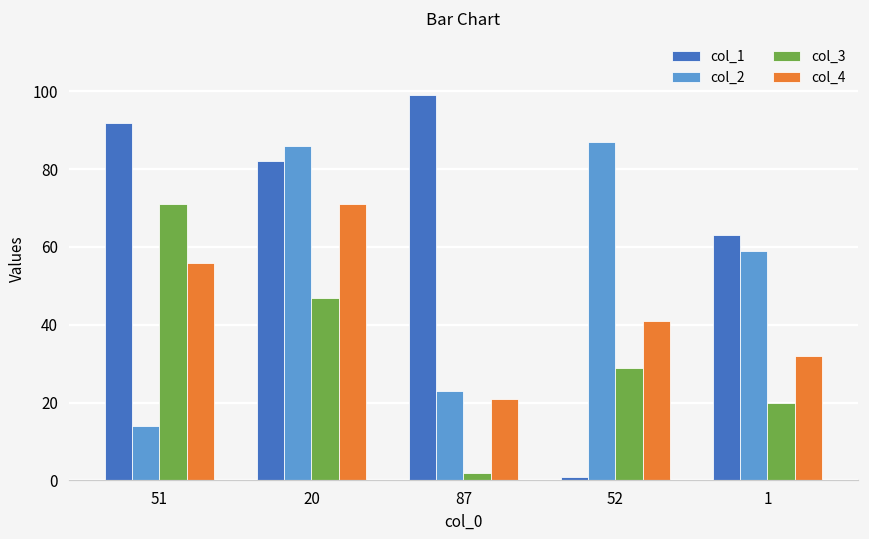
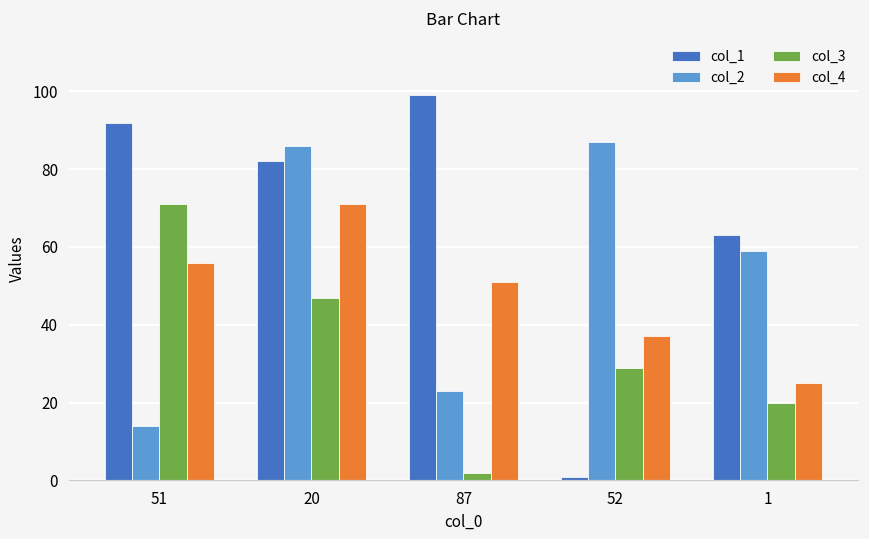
col_4, 87: 21 -> 51
col_4, 52: 41 -> 37
col_4, 1: 32 -> 25
